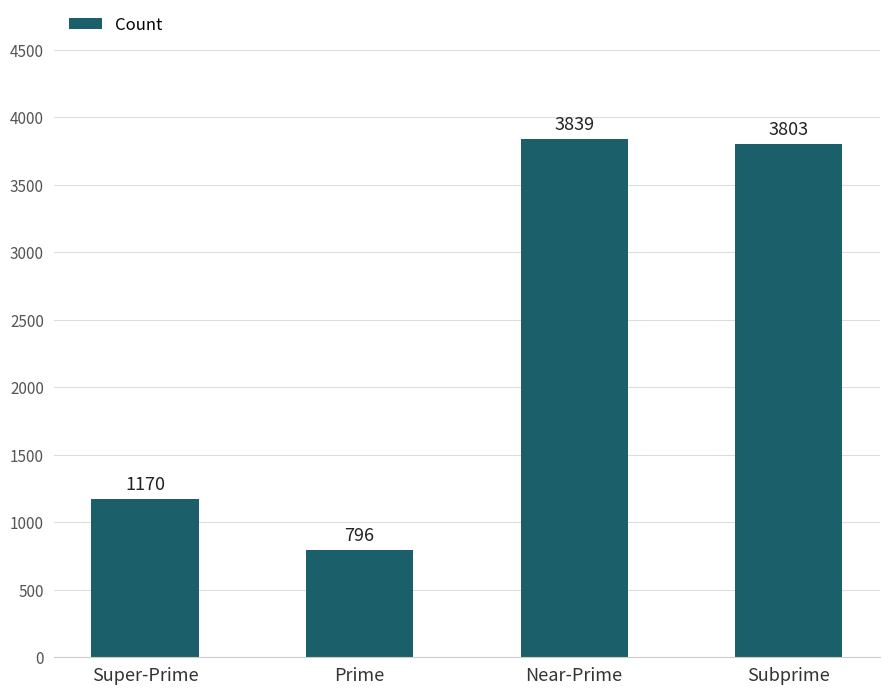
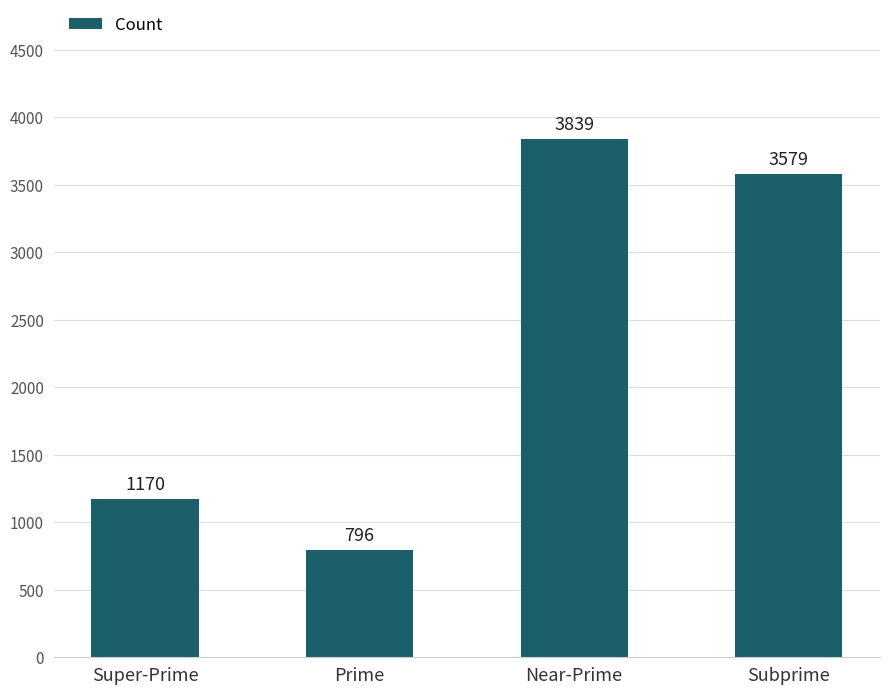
Subprime: 3803 -> 3579
